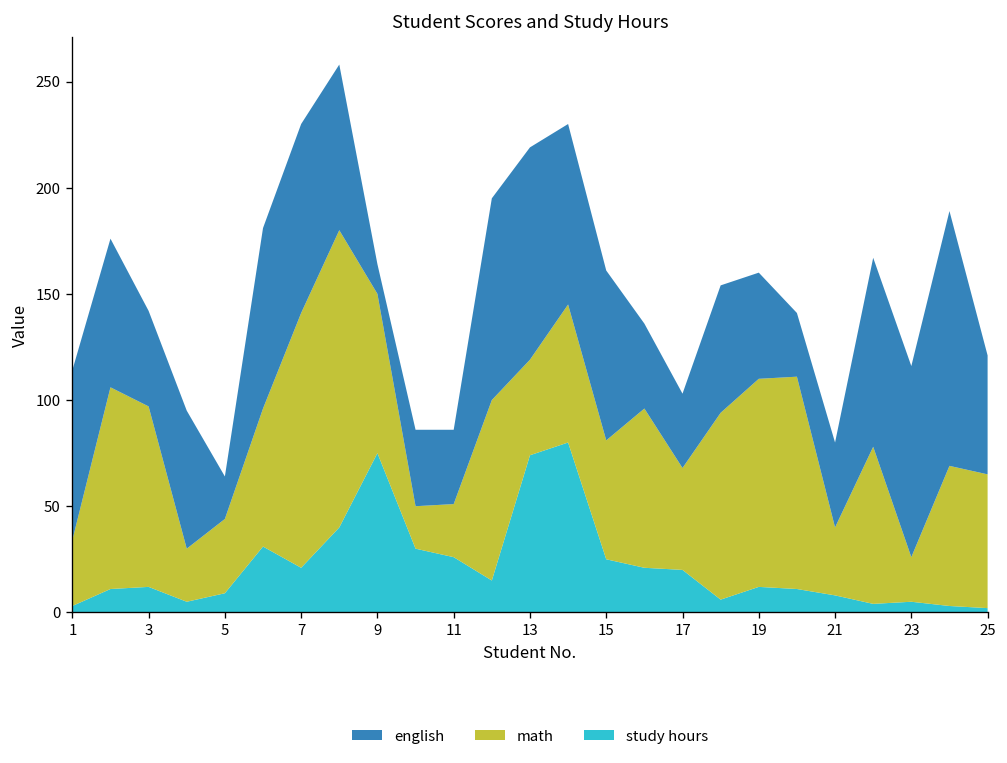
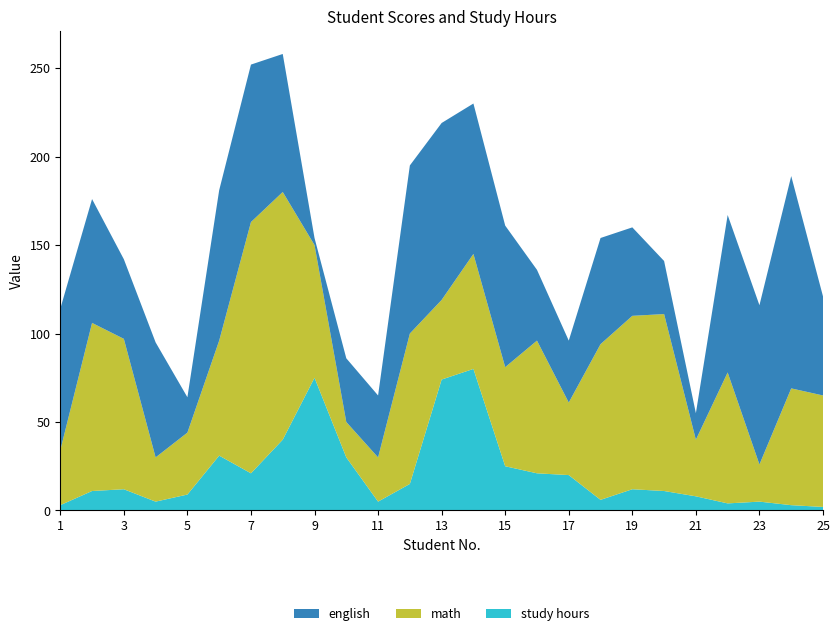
math, 7: 120 -> 142
english, 9: 14 -> 4
study hours, 11: 26 -> 5
math, 17: 48 -> 41
english, 21: 40 -> 15
